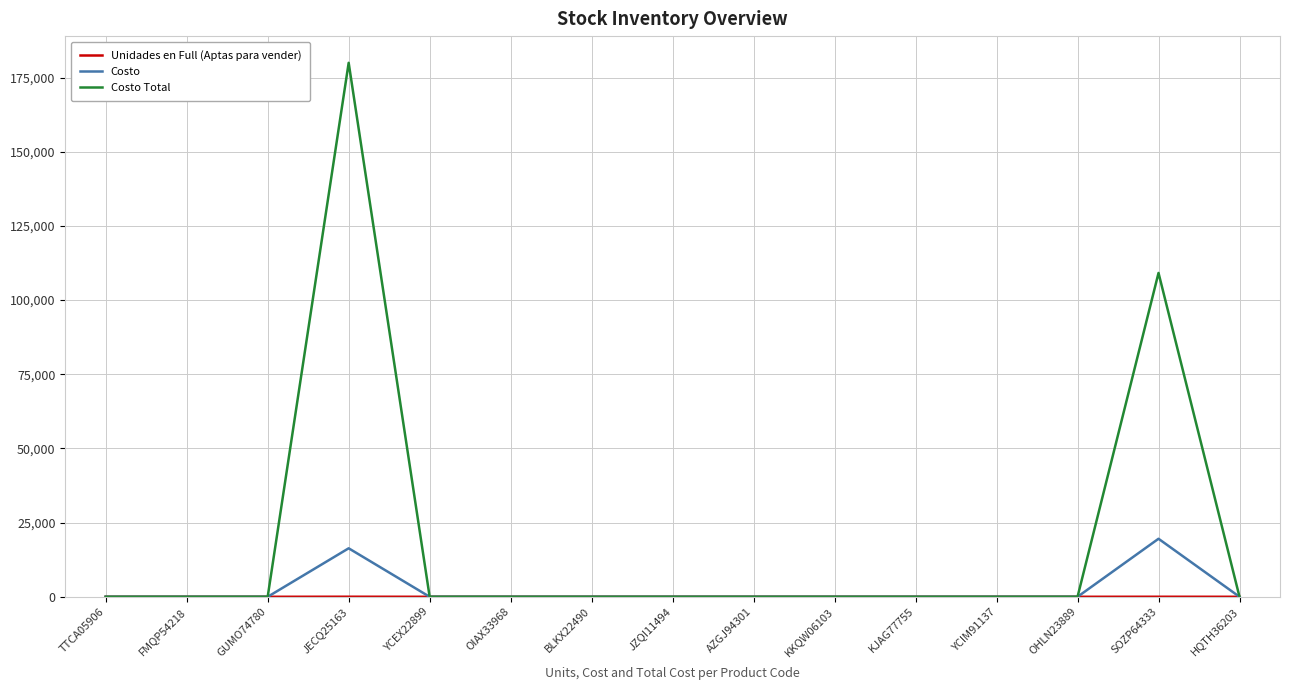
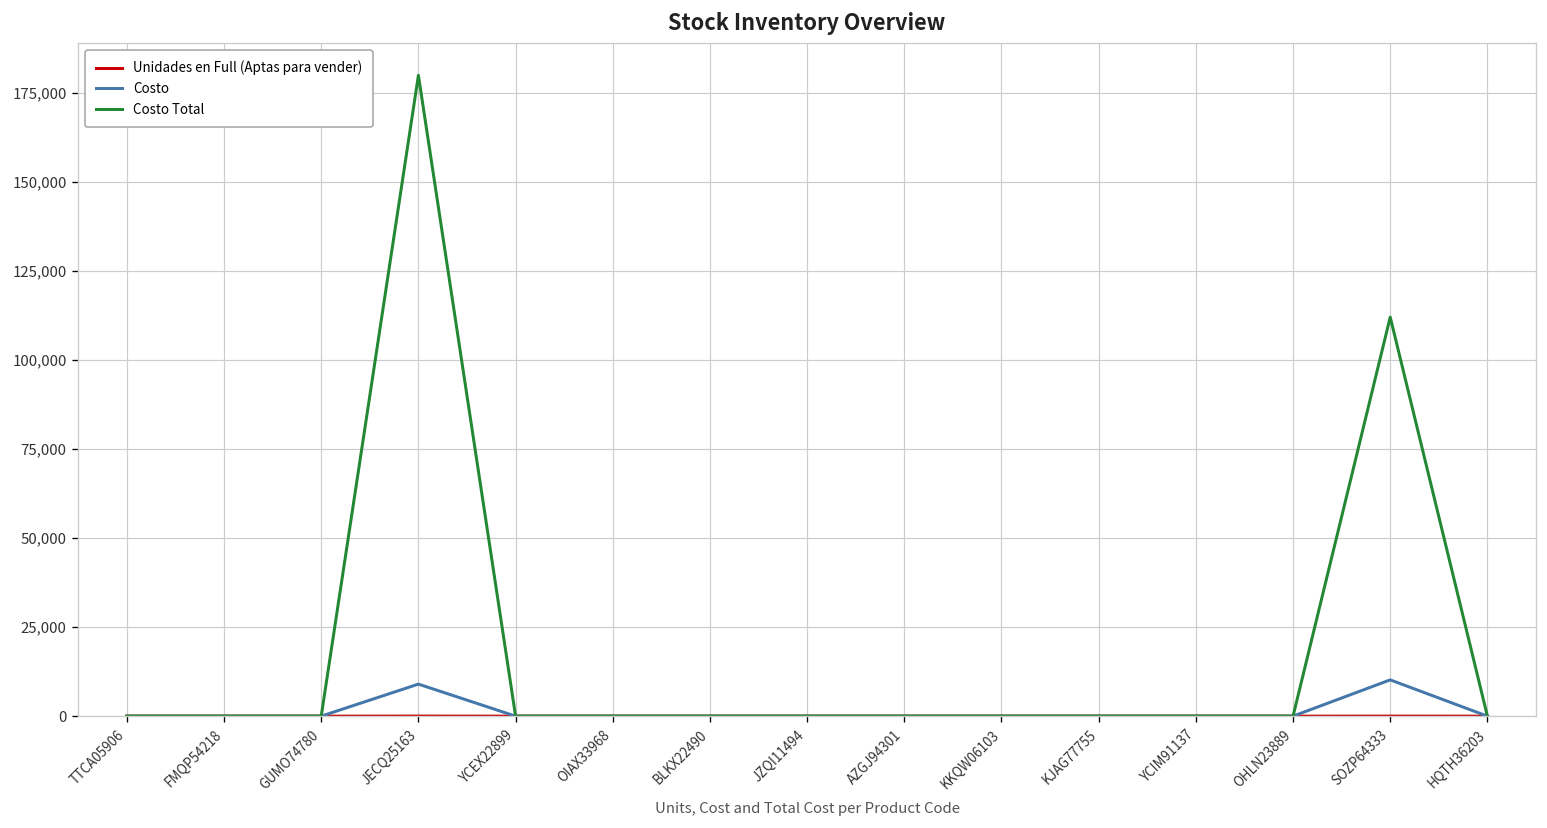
Costo, JECQ25163: 16,000 -> 9,000
Costo, SOZP64333: 20,000 -> 10,000
Costo Total, SOZP64333: 109,000 -> 112,000
